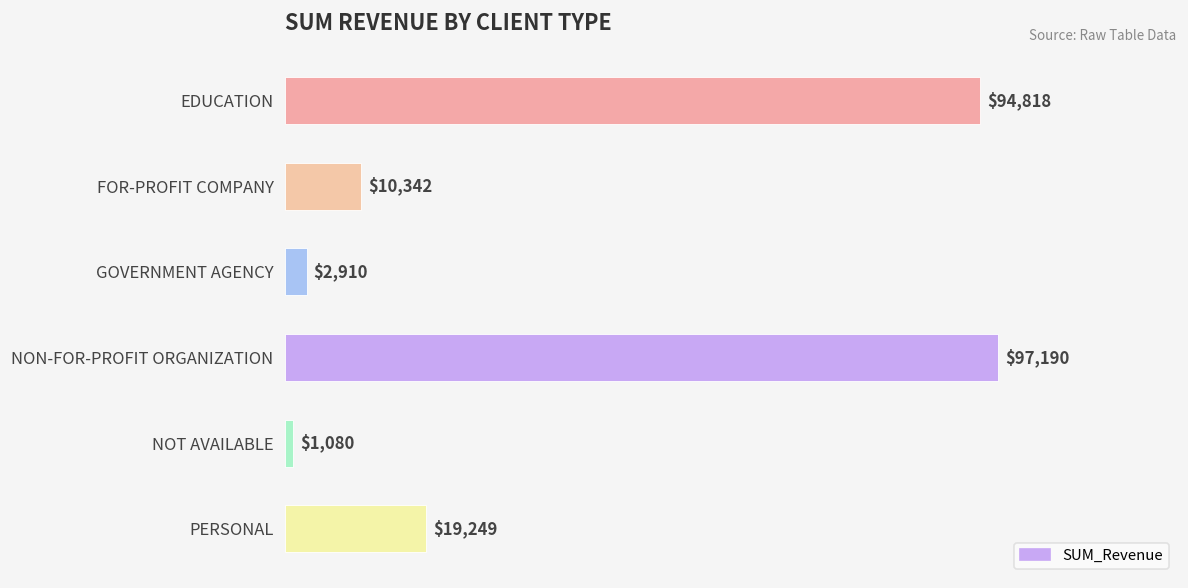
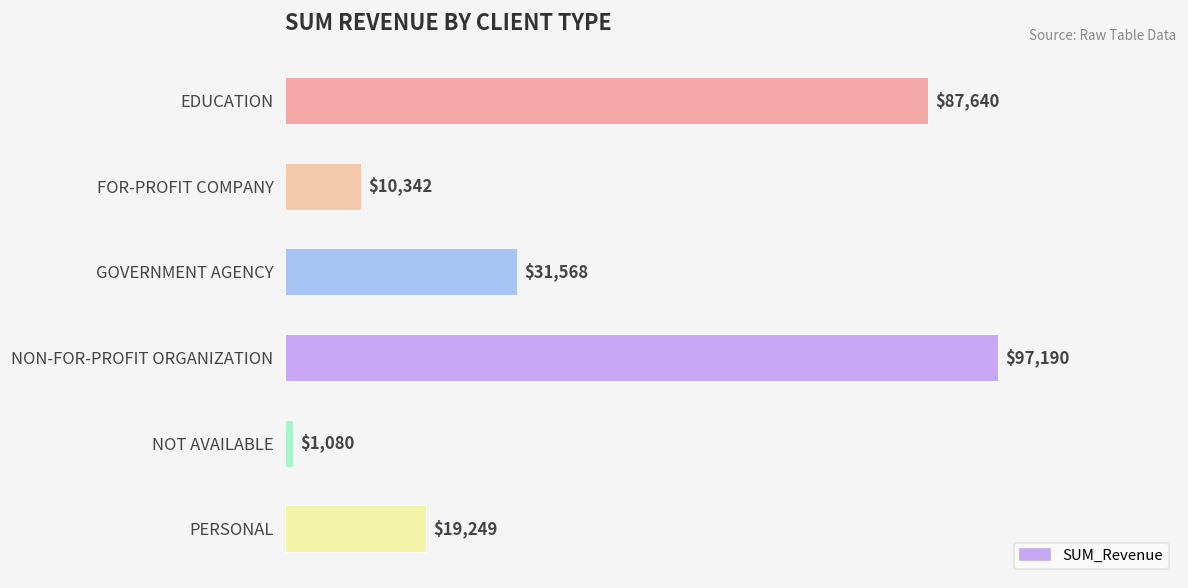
EDUCATION: $94,818 -> $87,640
GOVERNMENT AGENCY: $2,910 -> $31,568
